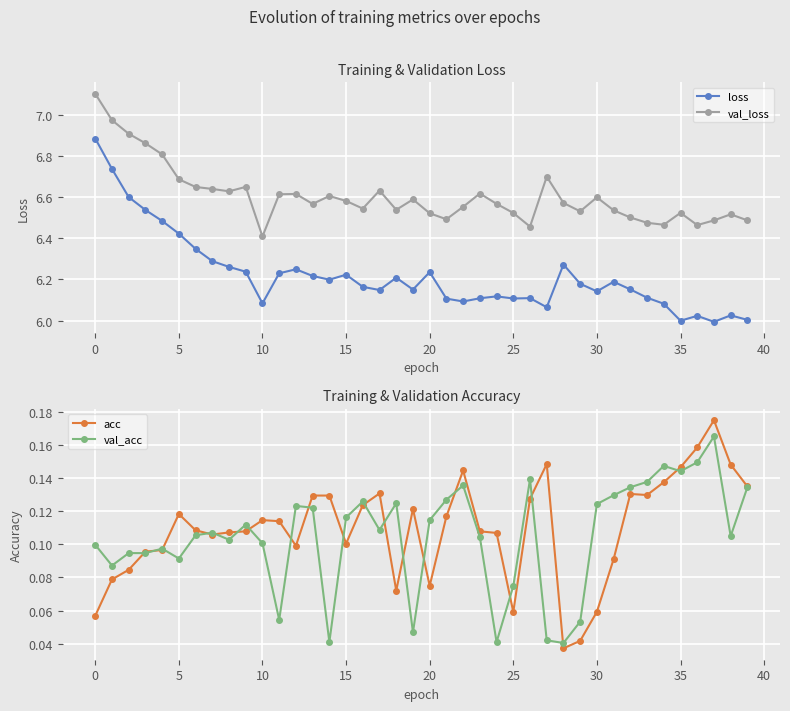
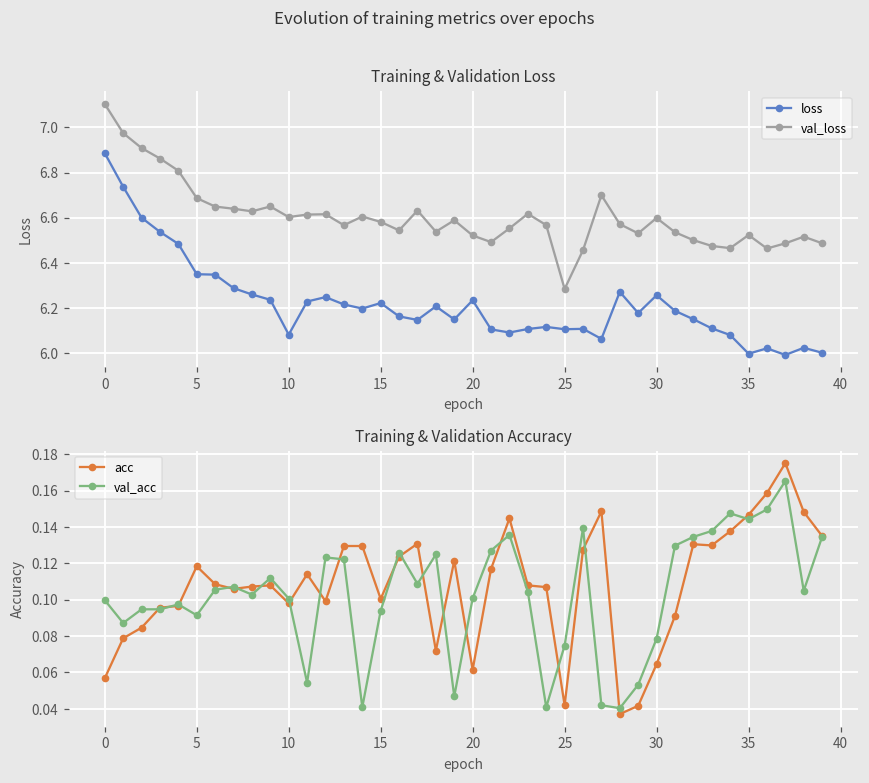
Training & Validation Loss, loss, 5: 6.42 -> 6.35
Training & Validation Loss, val_loss, 10: 6.41 -> 6.60
Training & Validation Loss, val_loss, 25: 6.52 -> 6.29
Training & Validation Loss, loss, 30: 6.14 -> 6.26
Training & Validation Accuracy, acc, 10: 0.115 -> 0.098
Training & Validation Accuracy, val_acc, 15: 0.116 -> 0.094
Training & Validation Accuracy, acc, 20: 0.075 -> 0.062
Training & Validation Accuracy, val_acc, 20: 0.115 -> 0.101
Training & Validation Accuracy, acc, 25: 0.059 -> 0.042
Training & Validation Accuracy, acc, 30: 0.059 -> 0.065
Training & Validation Accuracy, val_acc, 30: 0.124 -> 0.079
